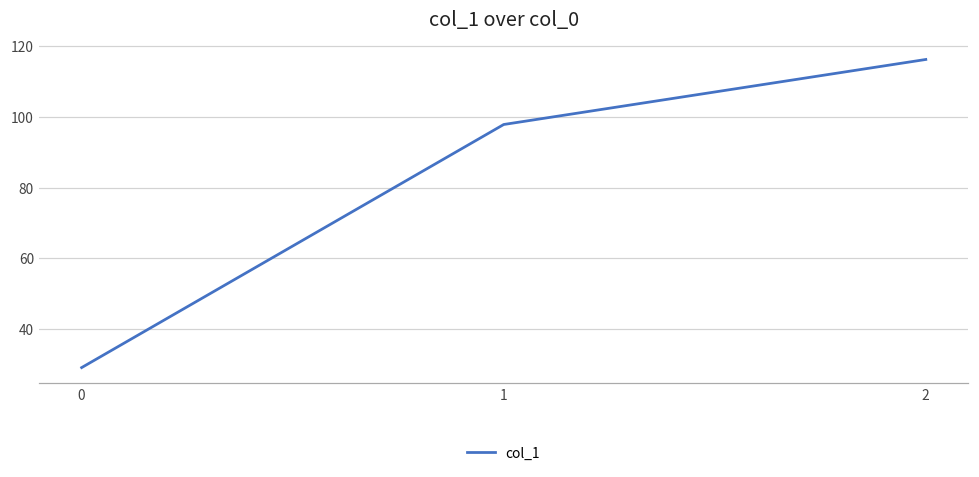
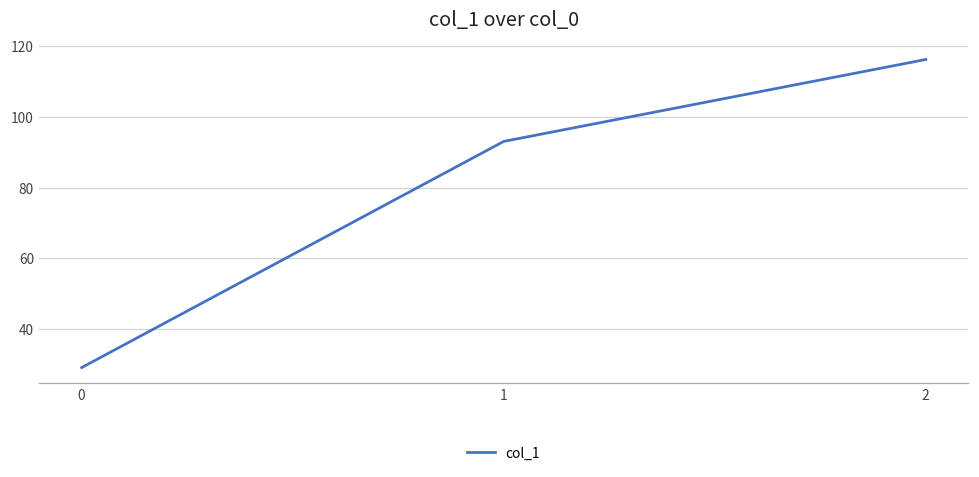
1: 98 -> 93
